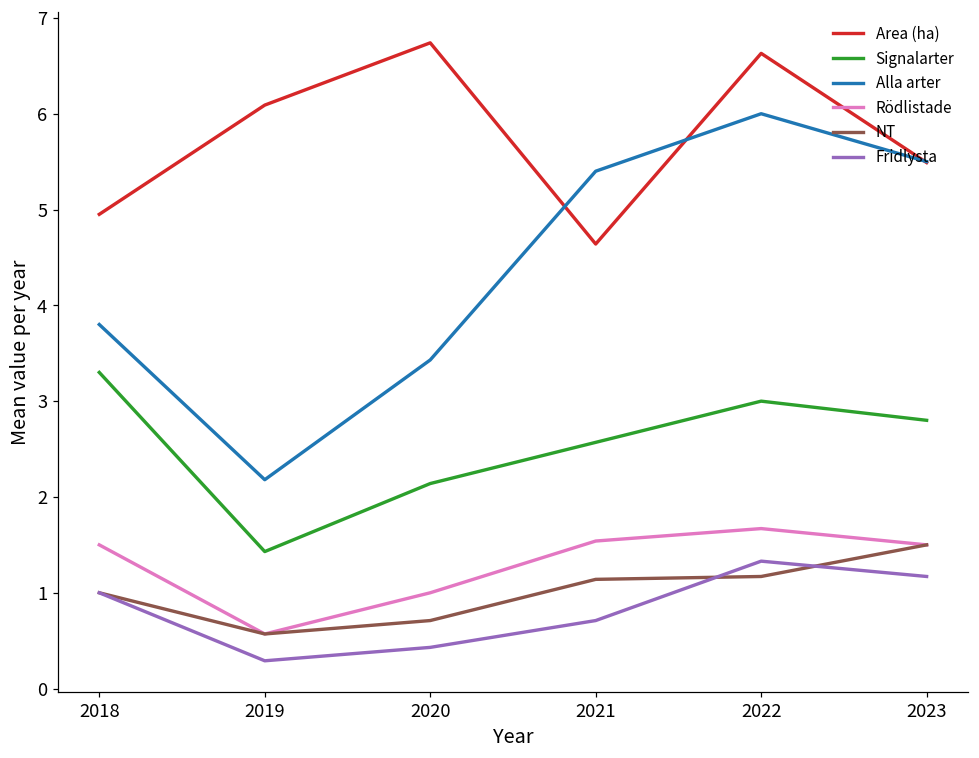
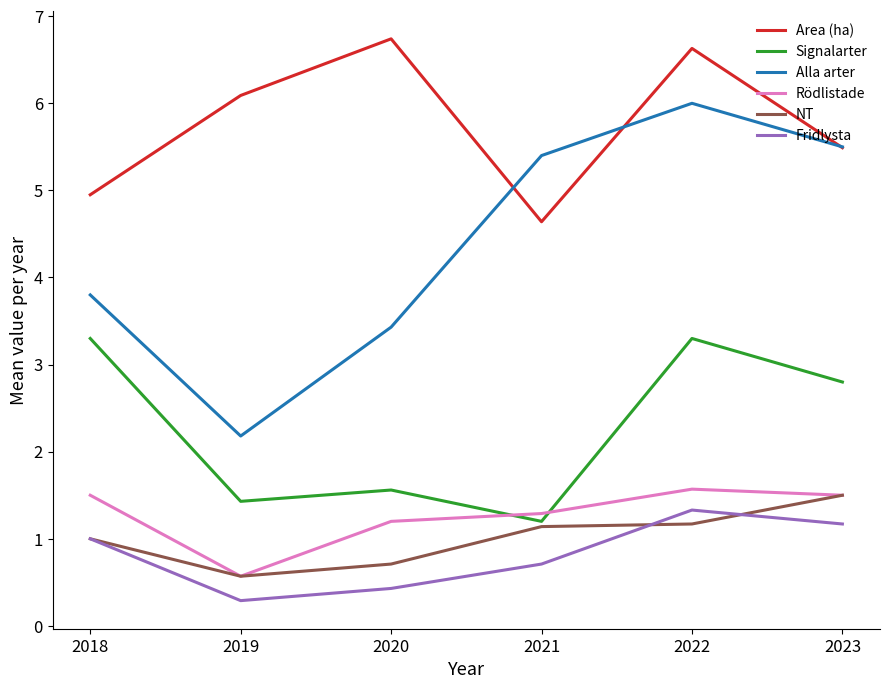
Signalarter, 2020: 2.1 -> 1.6
Rödlistade, 2020: 1.0 -> 1.2
Signalarter, 2021: 2.6 -> 1.2
Rödlistade, 2021: 1.5 -> 1.3
Signalarter, 2022: 3.0 -> 3.3
Rödlistade, 2022: 1.7 -> 1.6
